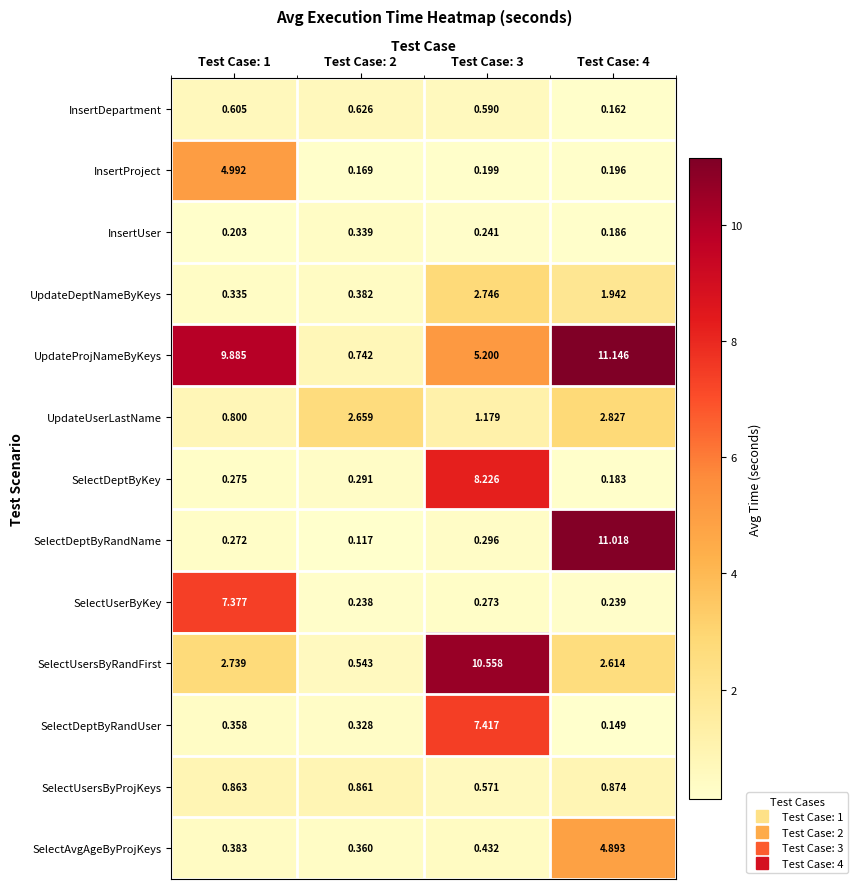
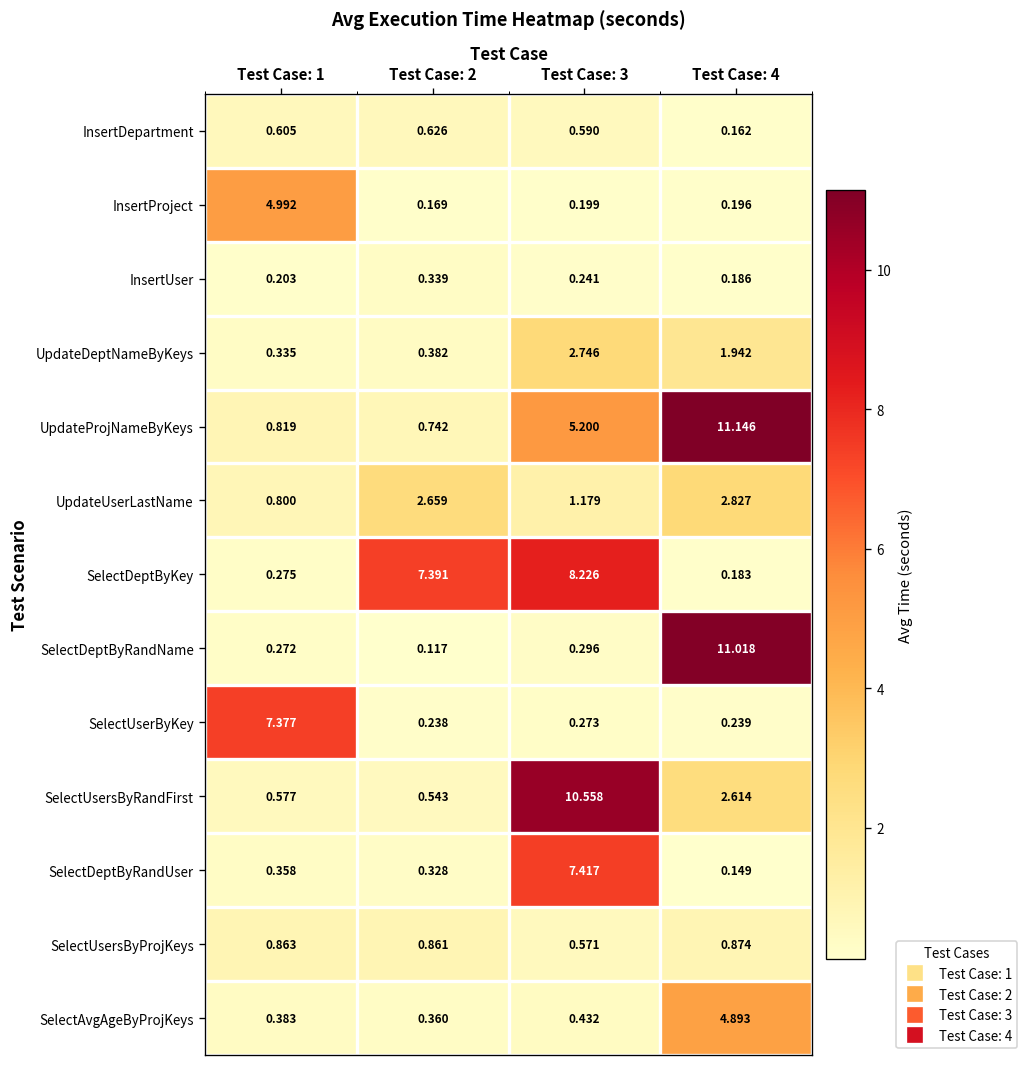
UpdateProjNameByKeys, Test Case: 1: 9.885 -> 0.819
SelectDeptByKey, Test Case: 2: 0.291 -> 7.391
SelectUsersByRandFirst, Test Case: 1: 2.739 -> 0.577
